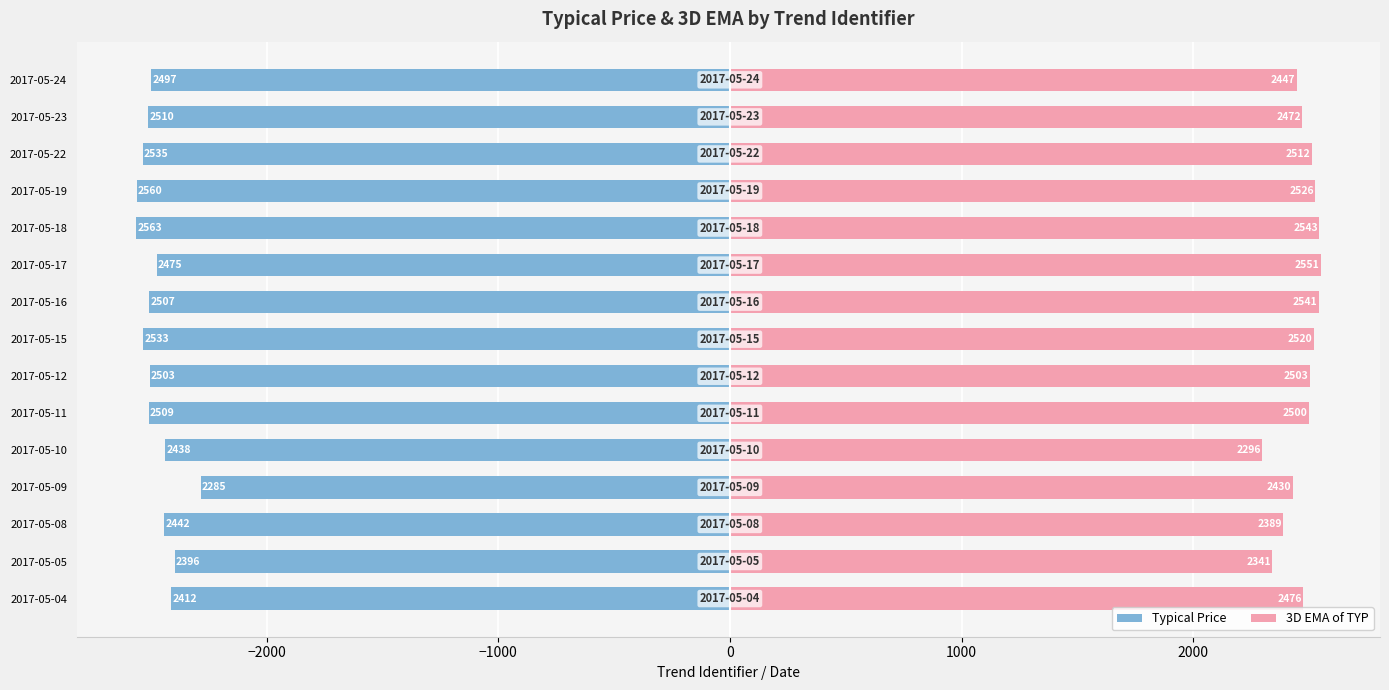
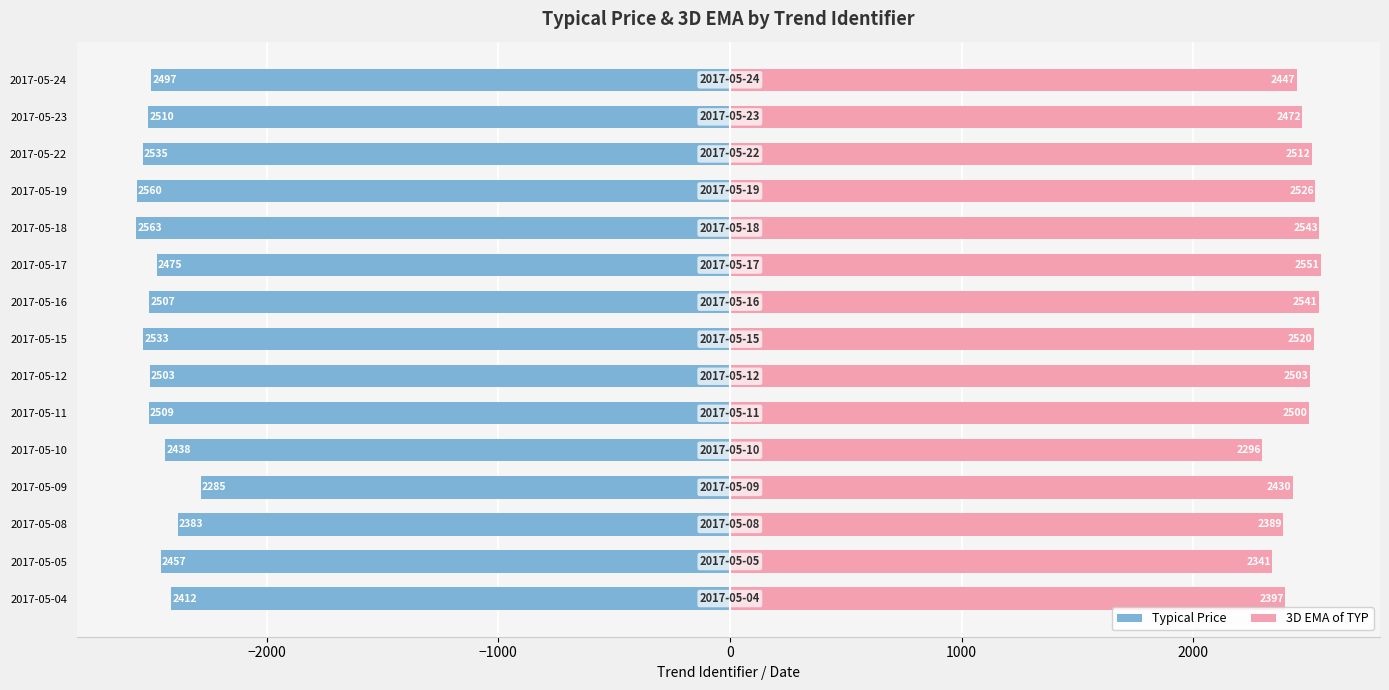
Typical Price, 2017-05-08: 2442 -> 2383
Typical Price, 2017-05-05: 2396 -> 2457
3D EMA of TYP, 2017-05-04: 2476 -> 2397
